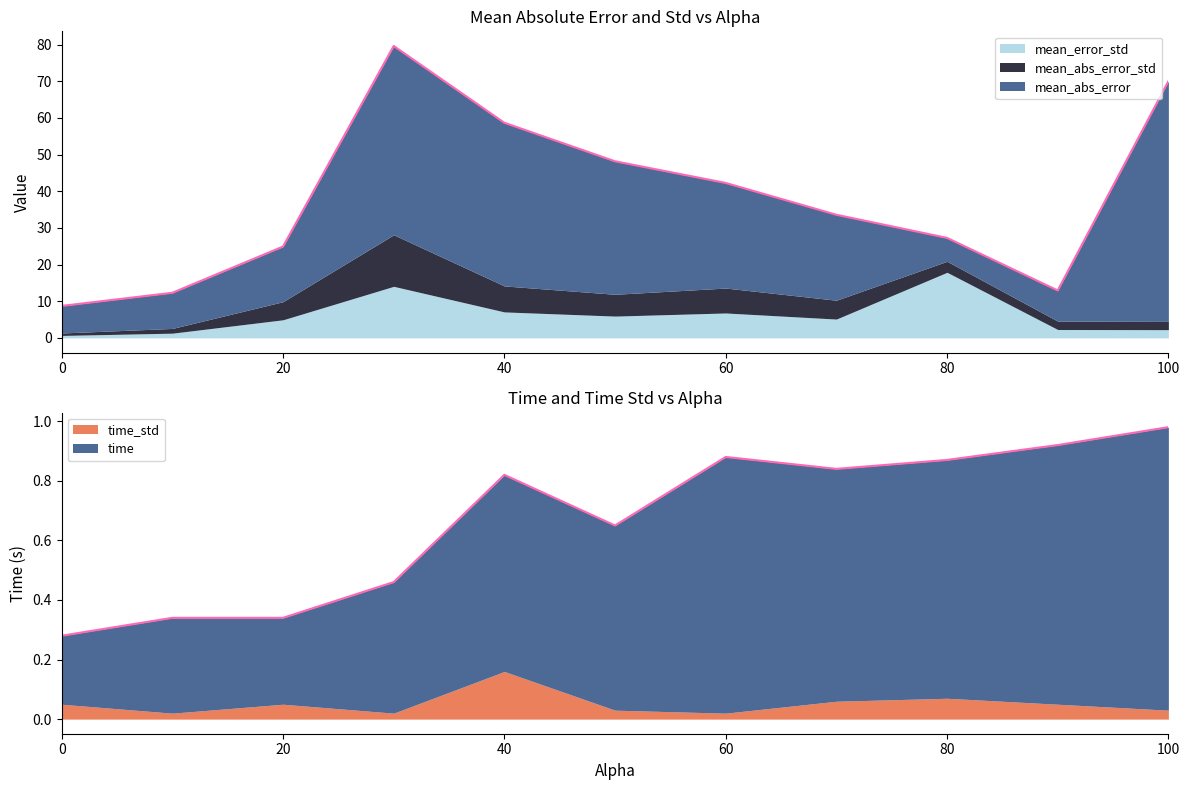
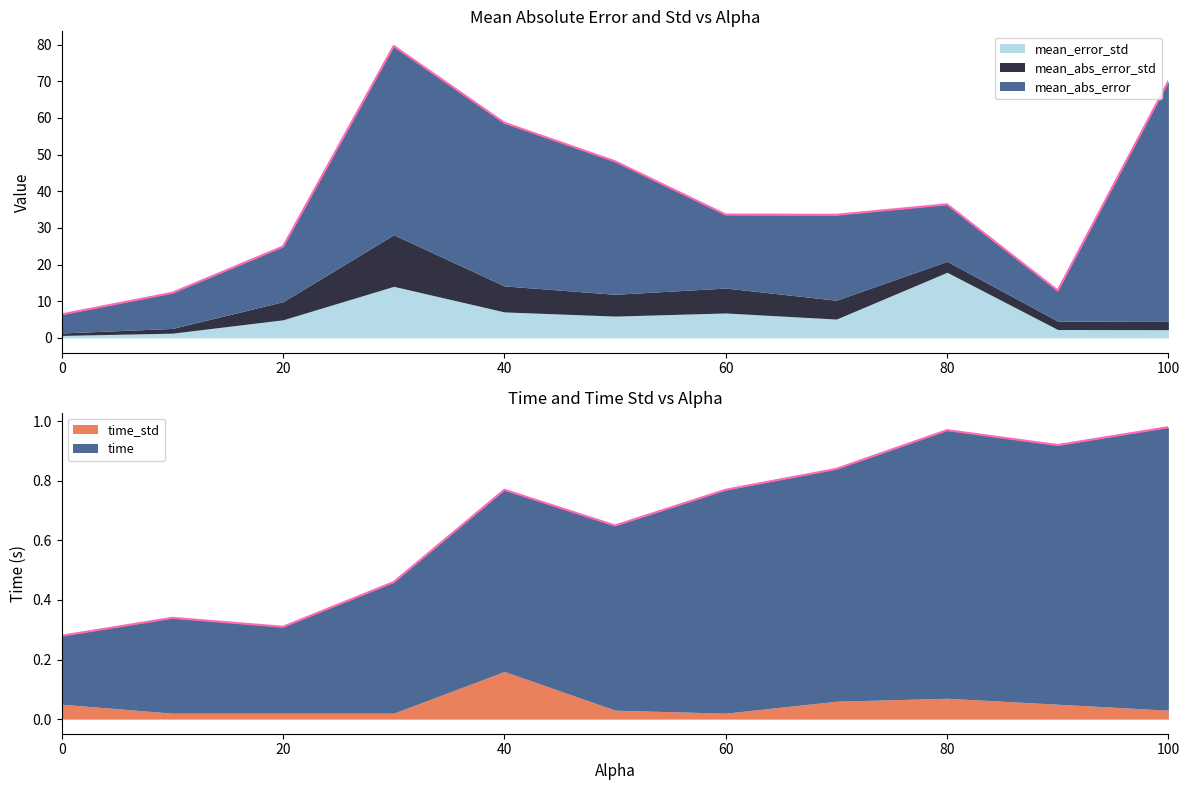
Mean Absolute Error and Std vs Alpha, mean_abs_error, 0: 7 -> 5
Mean Absolute Error and Std vs Alpha, mean_abs_error, 60: 29 -> 20
Mean Absolute Error and Std vs Alpha, mean_abs_error, 80: 6 -> 16
Time and Time Std vs Alpha, time_std, 20: 0.05 -> 0.02
Time and Time Std vs Alpha, time, 40: 0.66 -> 0.61
Time and Time Std vs Alpha, time, 60: 0.86 -> 0.75
Time and Time Std vs Alpha, time, 80: 0.8 -> 0.9
